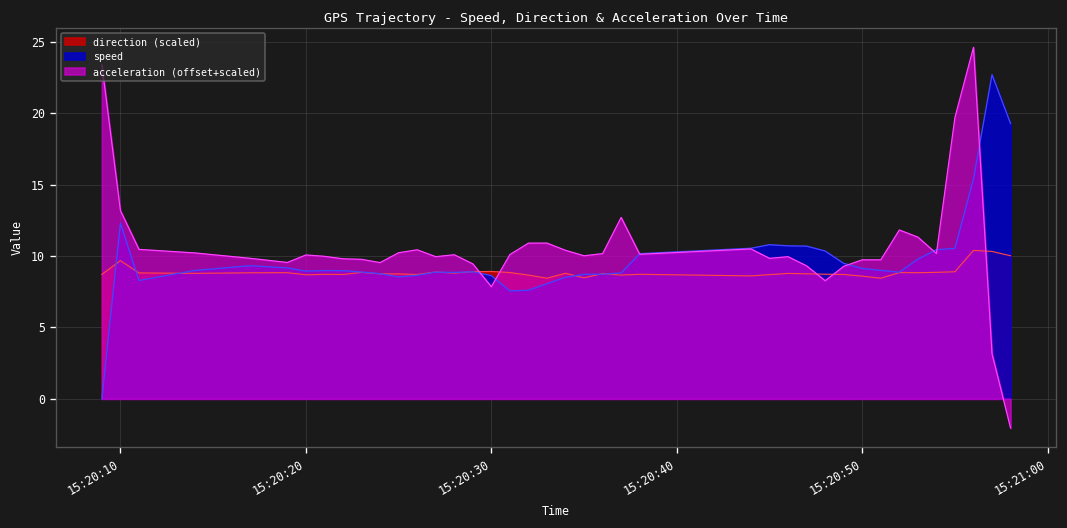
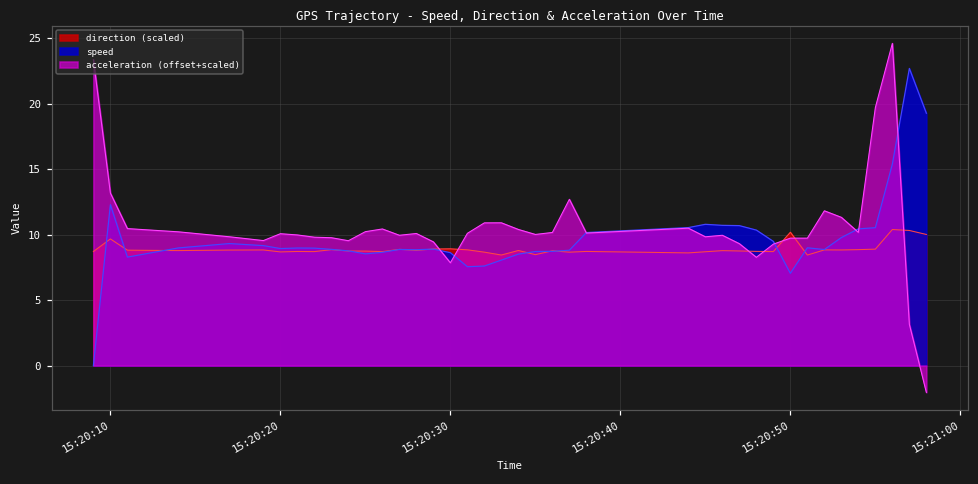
direction (scaled), 15:20:50: 8.6 -> 10.2
speed, 15:20:50: 9.1 -> 7.1
